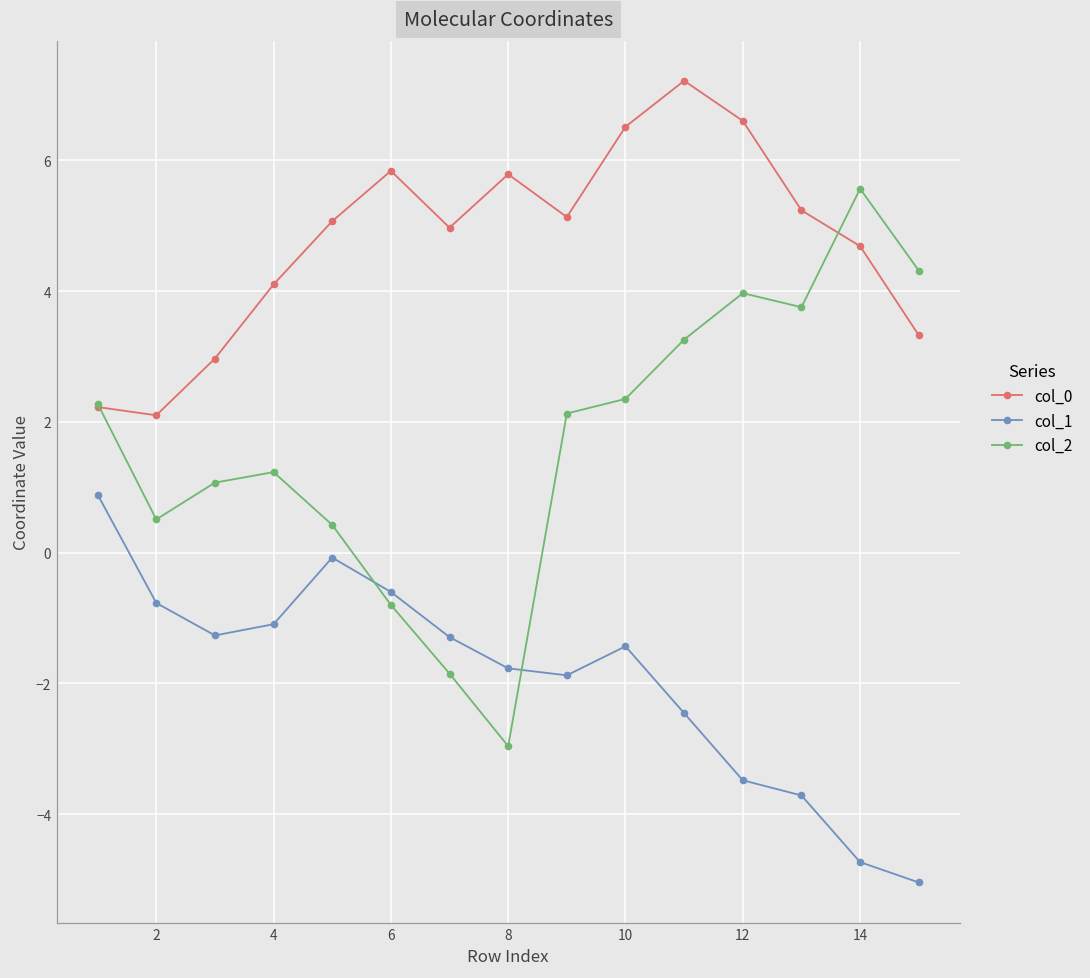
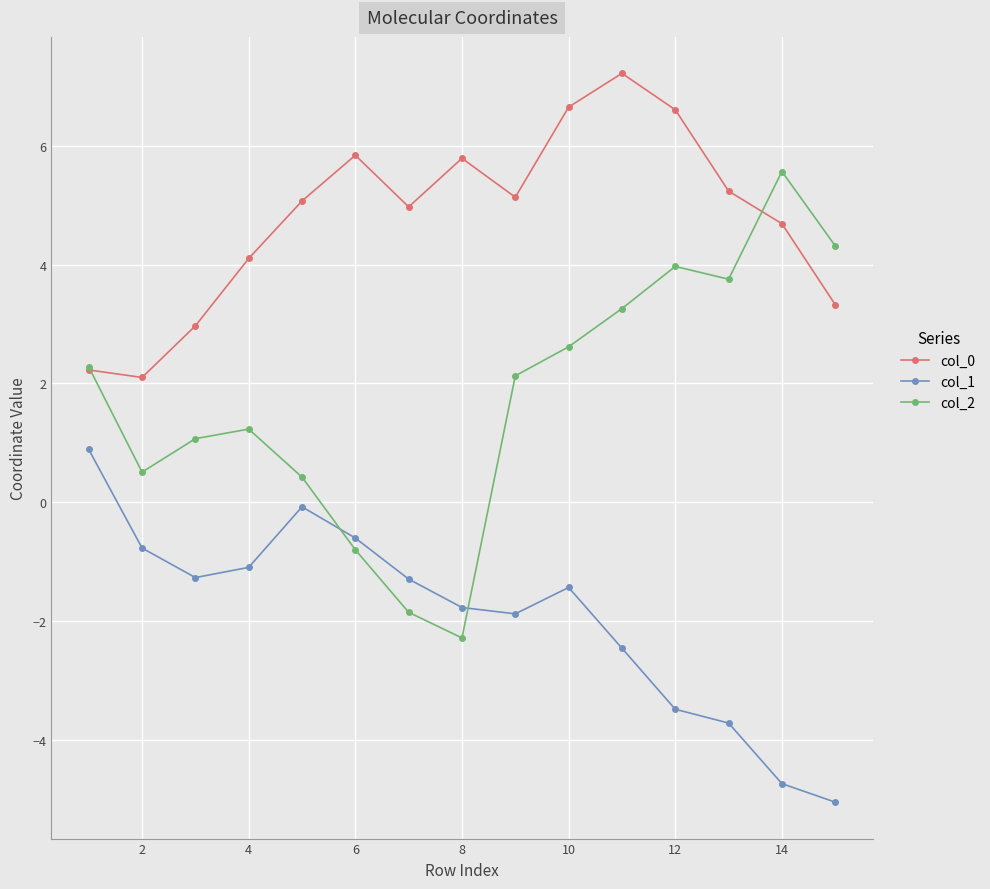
col_2, 8: -3.0 -> -2.3
col_0, 10: 6.5 -> 6.6
col_2, 10: 2.4 -> 2.6
